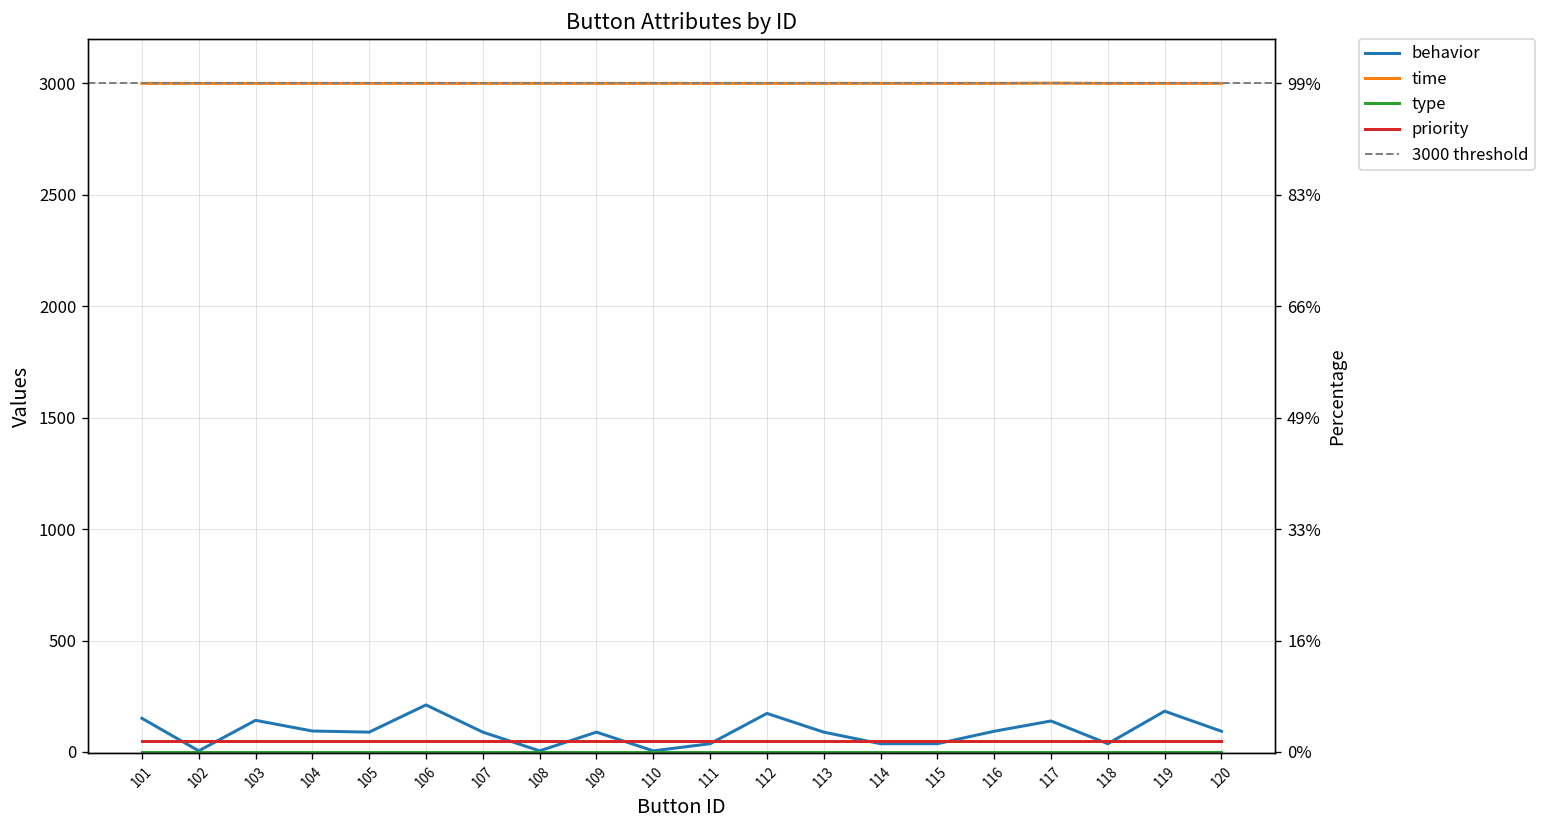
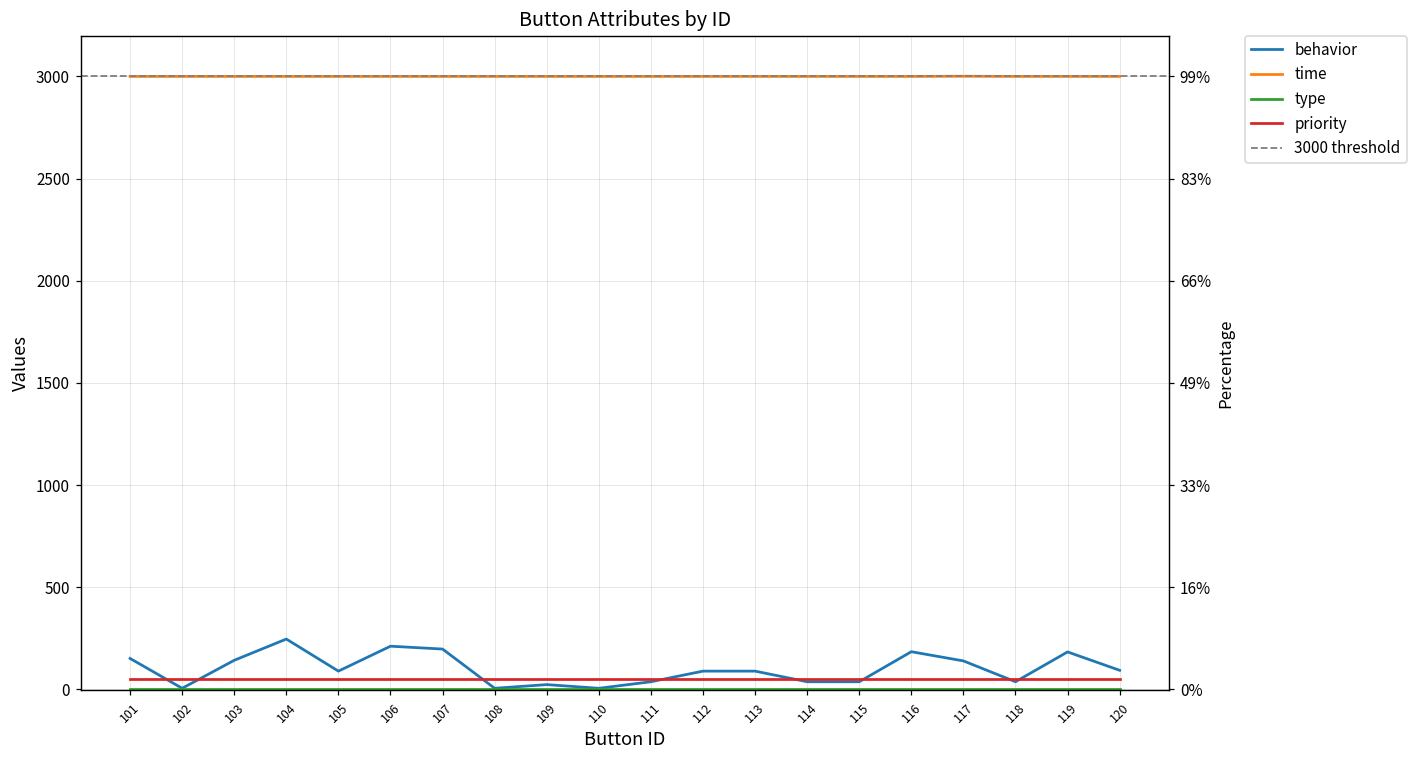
behavior, 104: 90 -> 250
behavior, 107: 90 -> 200
behavior, 109: 90 -> 20
behavior, 112: 170 -> 90
behavior, 116: 90 -> 180
